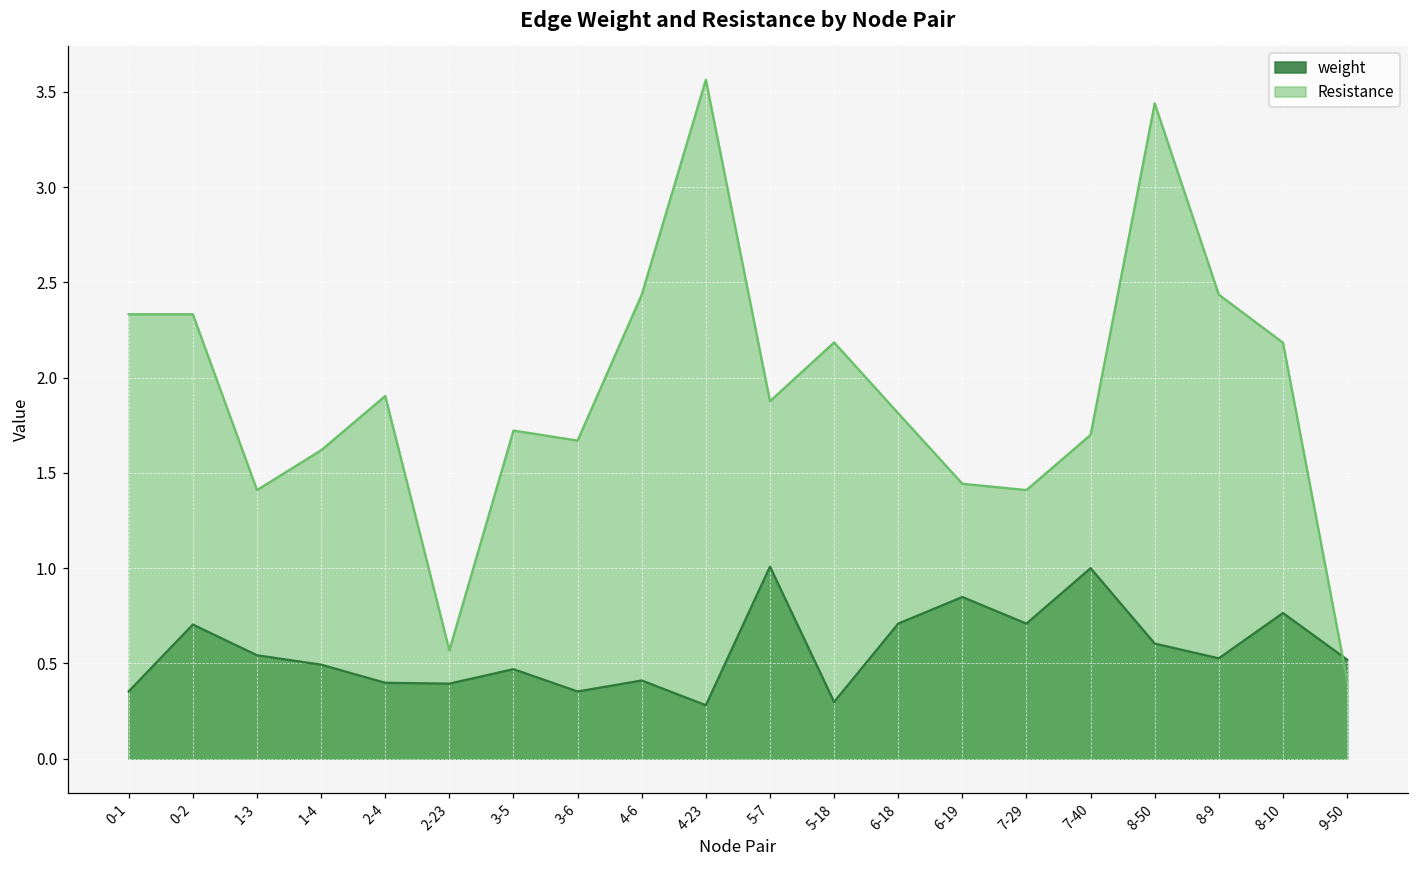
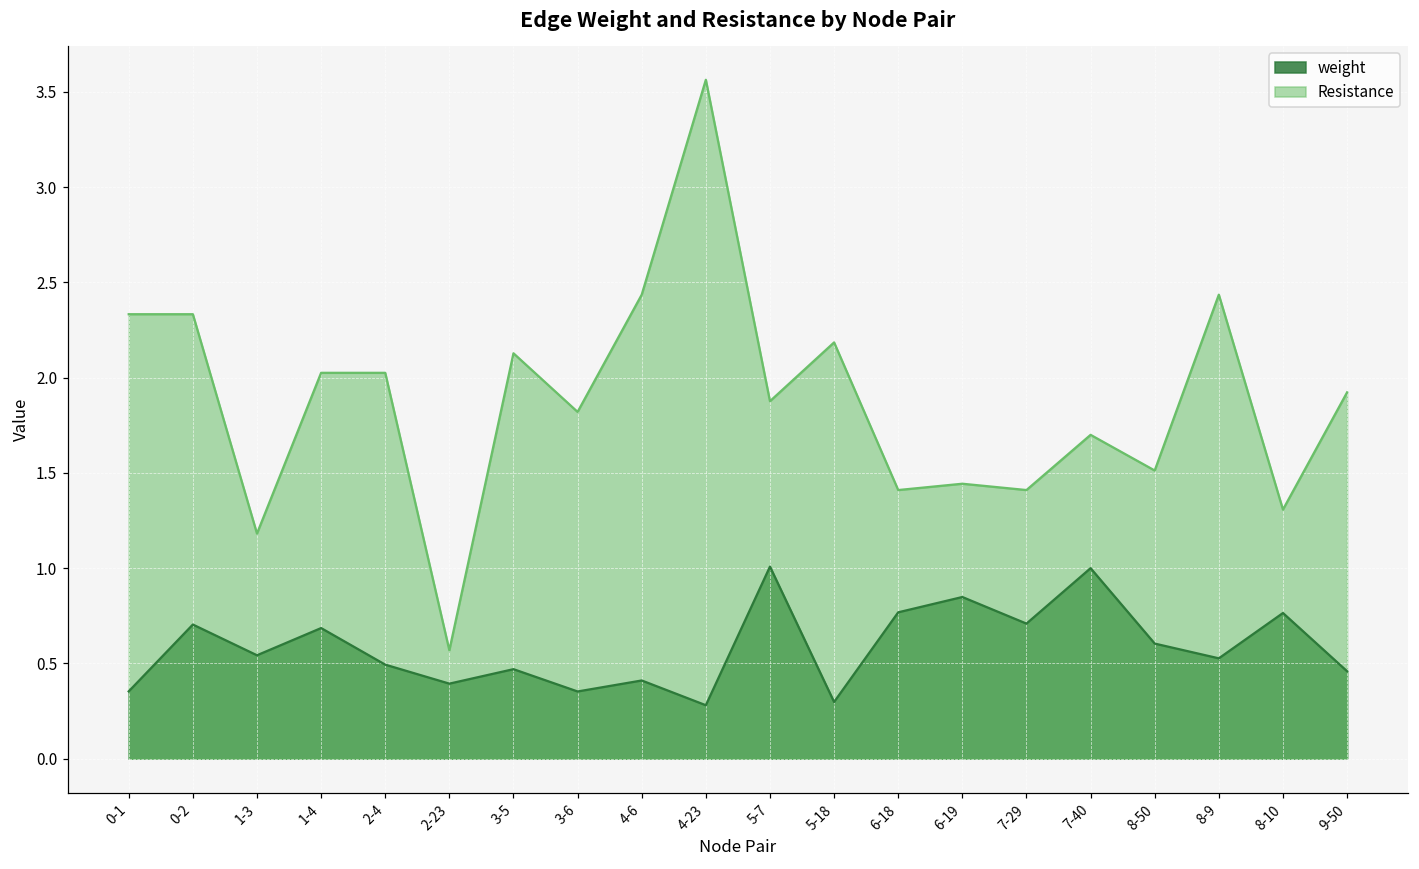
Resistance, 1-3: 1.41 -> 1.18
weight, 1-4: 0.49 -> 0.69
Resistance, 1-4: 1.62 -> 2.03
weight, 2-4: 0.40 -> 0.49
Resistance, 2-4: 1.90 -> 2.03
Resistance, 3-5: 1.72 -> 2.13
Resistance, 3-6: 1.67 -> 1.82
weight, 6-18: 0.71 -> 0.77
Resistance, 6-18: 1.81 -> 1.41
Resistance, 8-50: 3.44 -> 1.51
Resistance, 8-10: 2.18 -> 1.31
weight, 9-50: 0.52 -> 0.46
Resistance, 9-50: 0.41 -> 1.92
